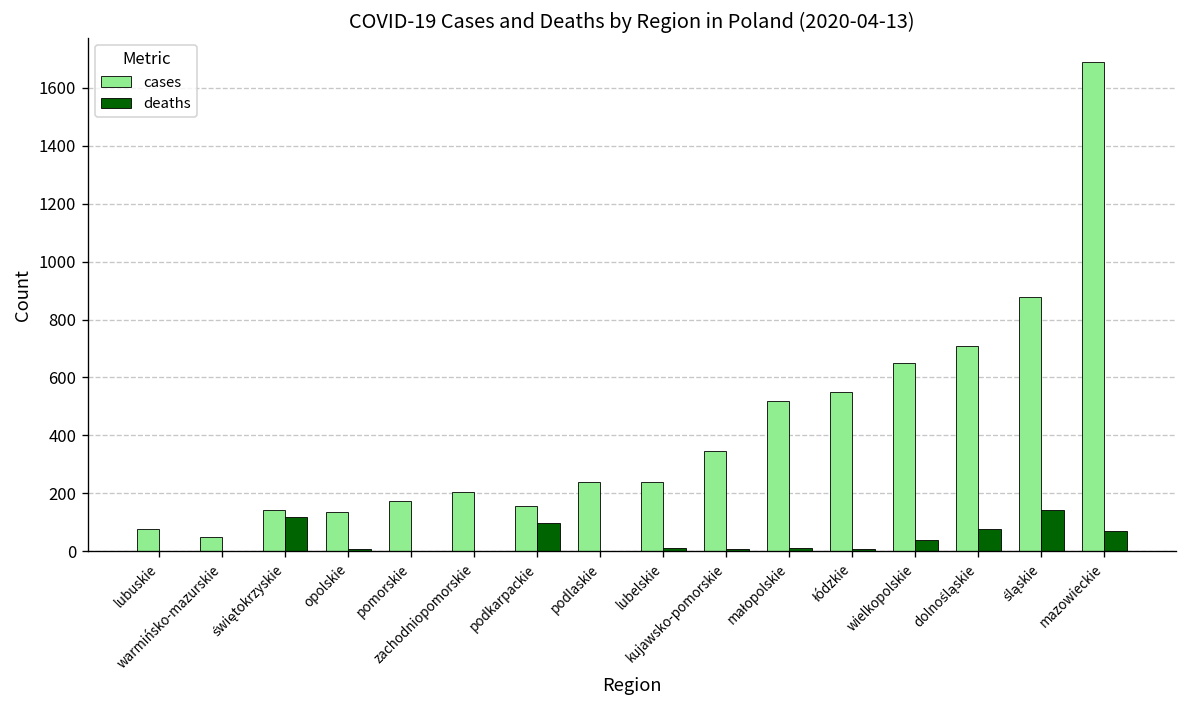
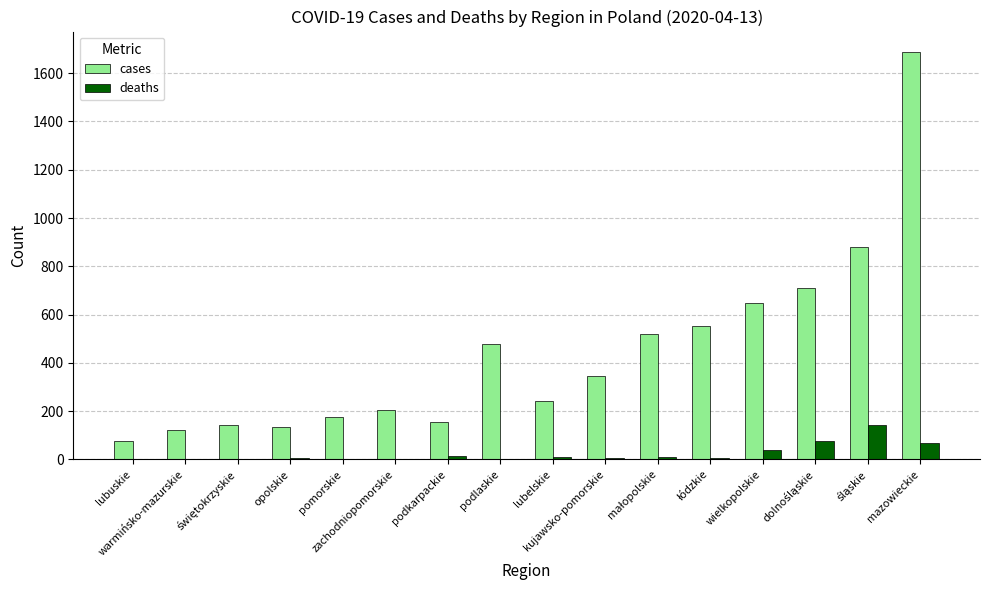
cases, warmińsko-mazurskie: 50 -> 120
deaths, świętokrzyskie: 120 -> 0
deaths, podkarpackie: 100 -> 10
cases, podlaskie: 240 -> 480
